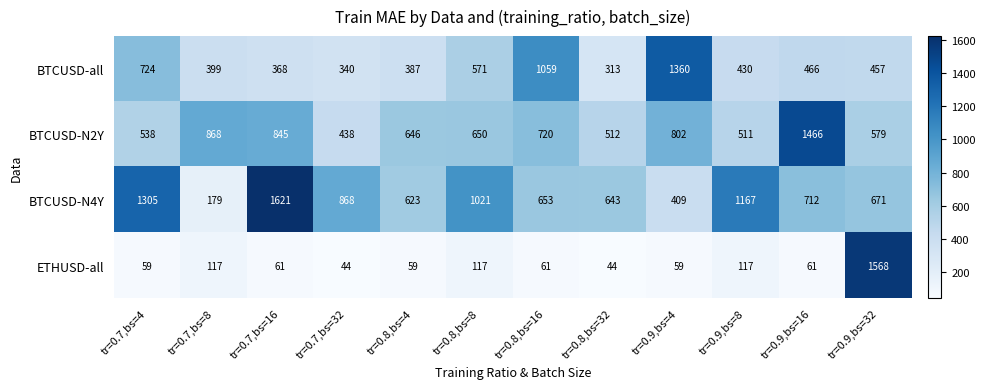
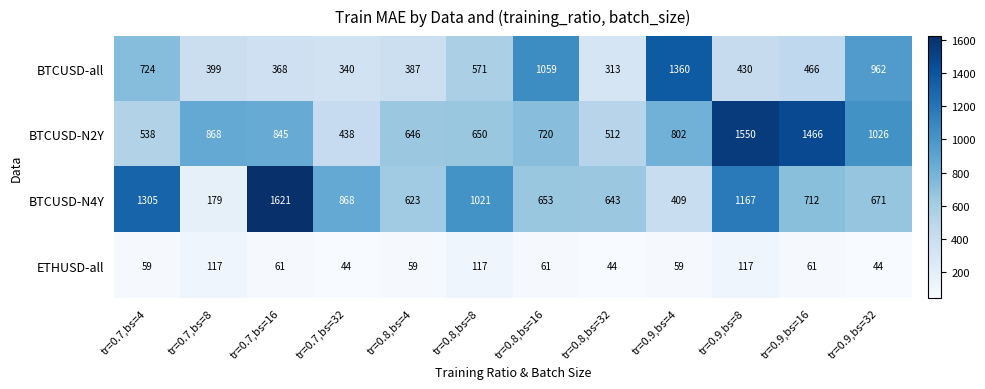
BTCUSD-all, tr=0.9,bs=32: 457 -> 962
BTCUSD-N2Y, tr=0.9,bs=8: 511 -> 1550
BTCUSD-N2Y, tr=0.9,bs=32: 579 -> 1026
ETHUSD-all, tr=0.9,bs=32: 1568 -> 44
